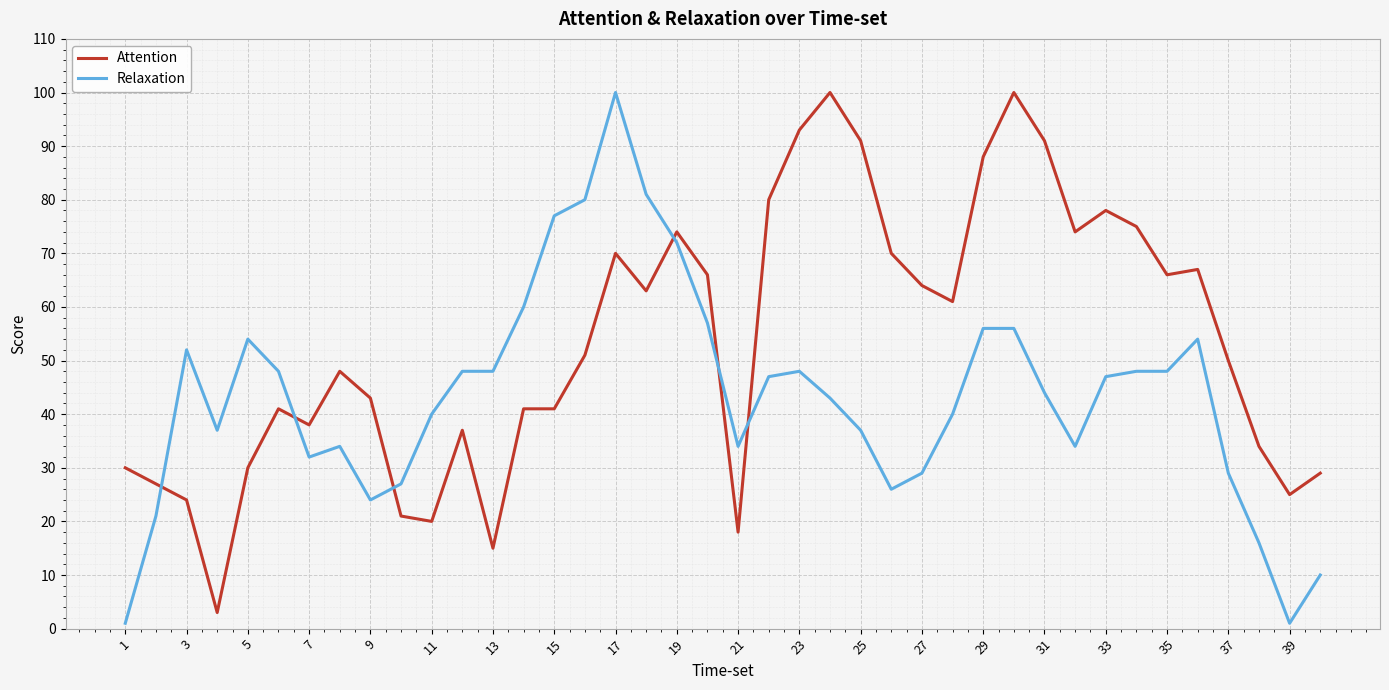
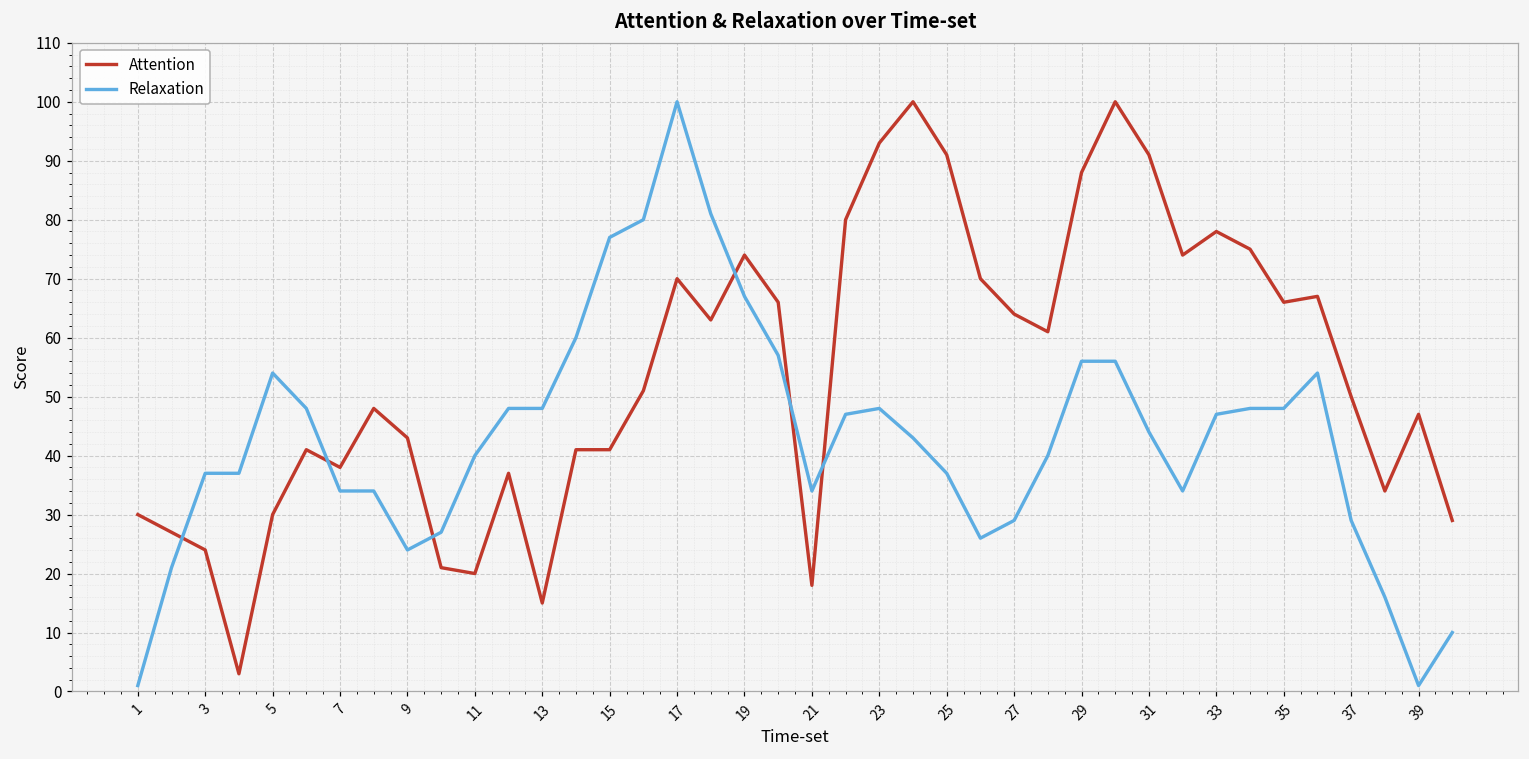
Relaxation, 3: 52 -> 37
Relaxation, 7: 32 -> 34
Relaxation, 19: 72 -> 67
Attention, 39: 25 -> 47
